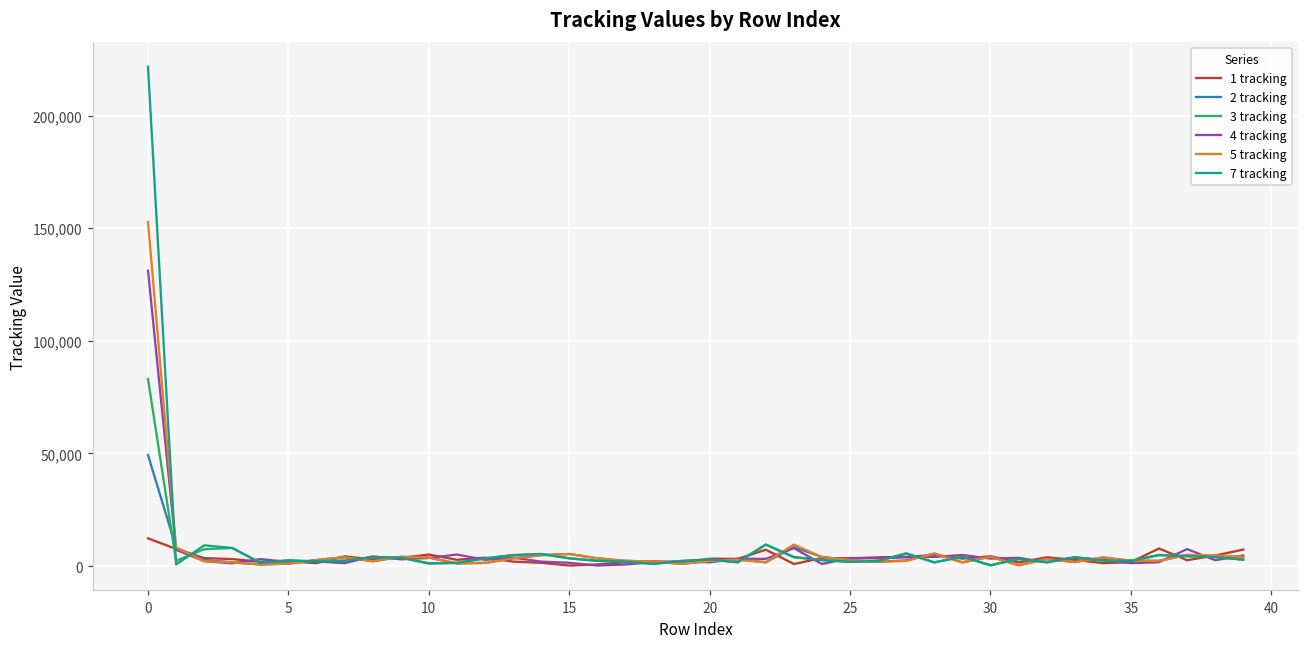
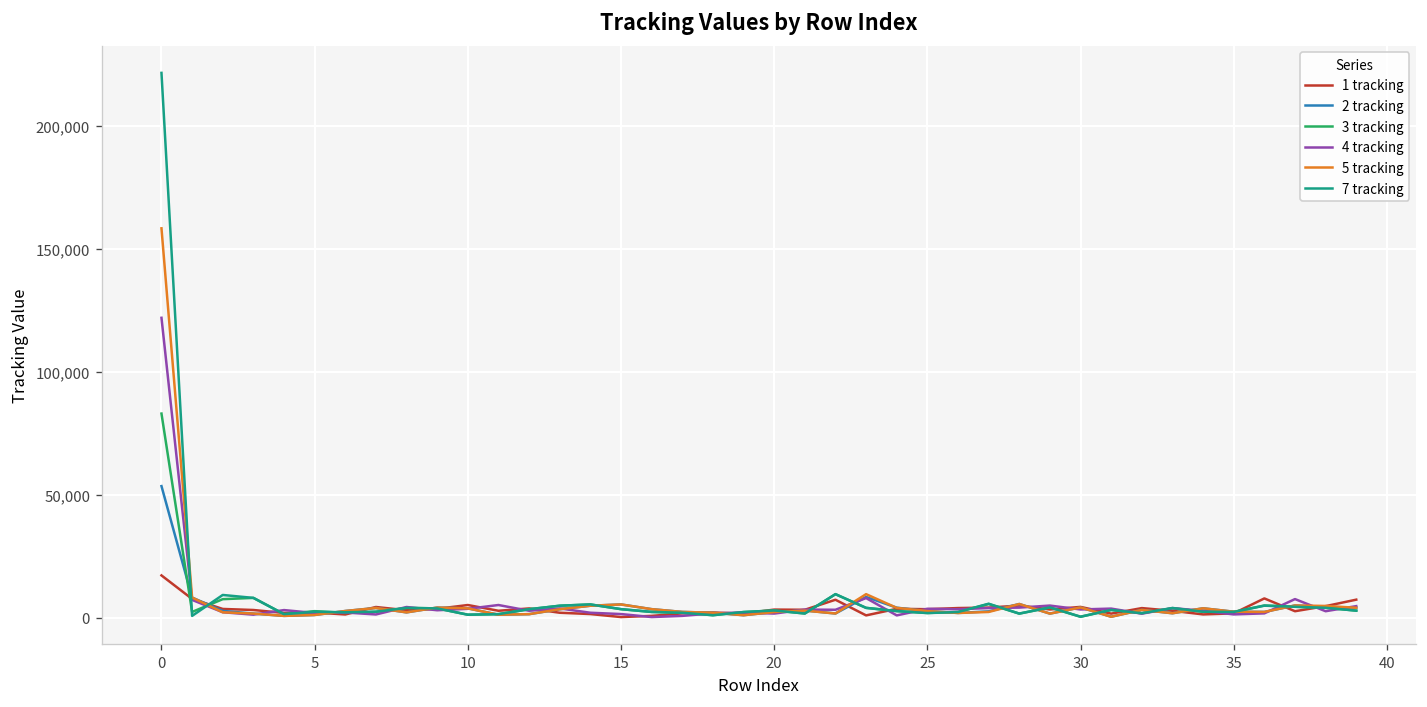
1 tracking, 0: 12,000 -> 17,000
2 tracking, 0: 49,000 -> 54,000
4 tracking, 0: 131,000 -> 122,000
5 tracking, 0: 153,000 -> 158,000
